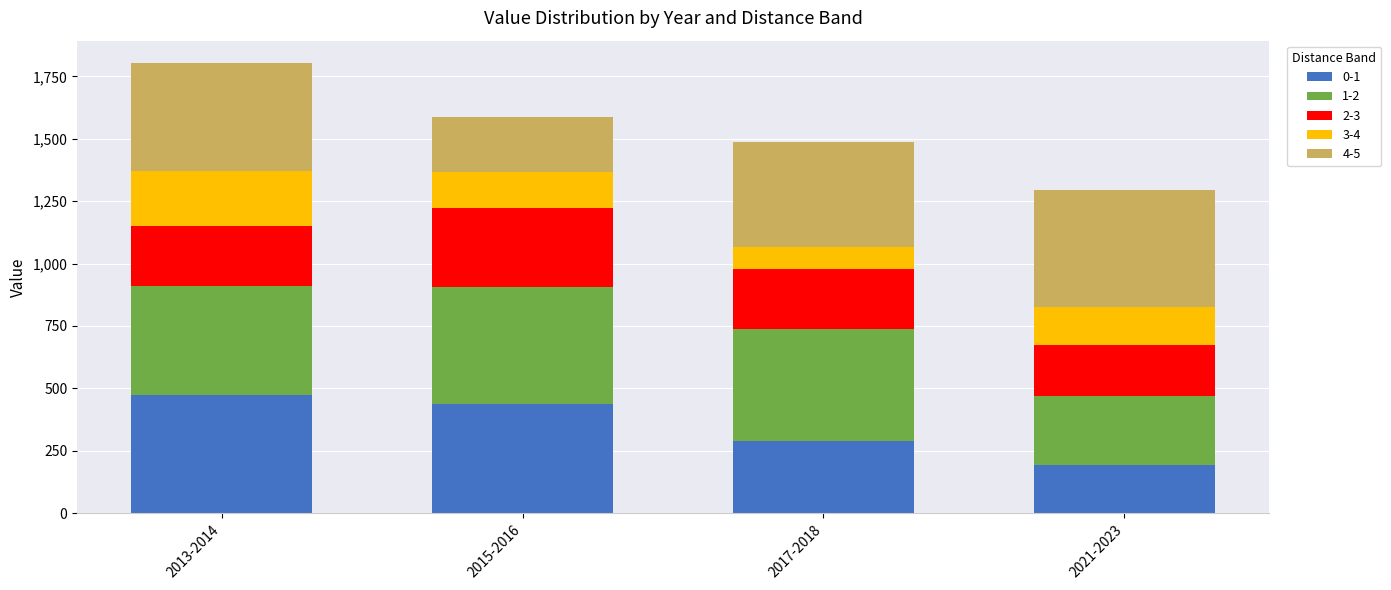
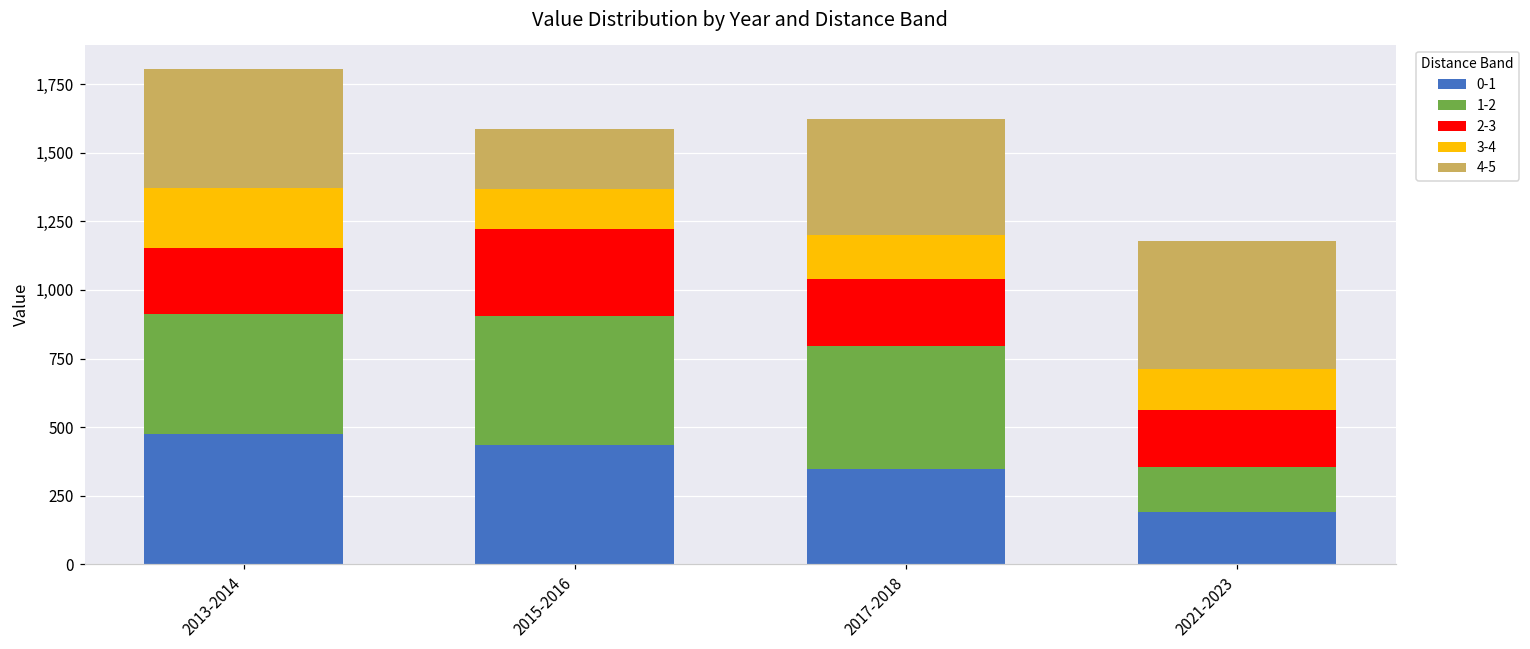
0-1, 2017-2018: 290 -> 350
3-4, 2017-2018: 90 -> 160
1-2, 2021-2023: 280 -> 160
